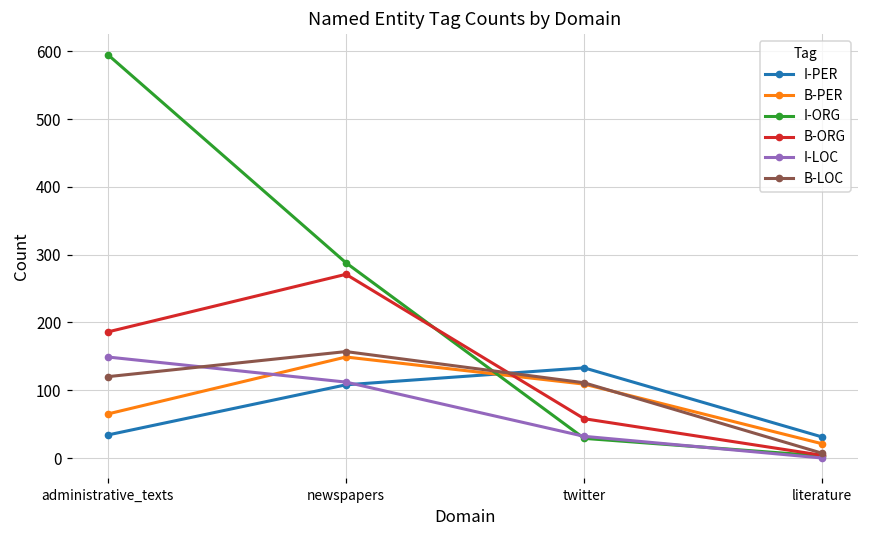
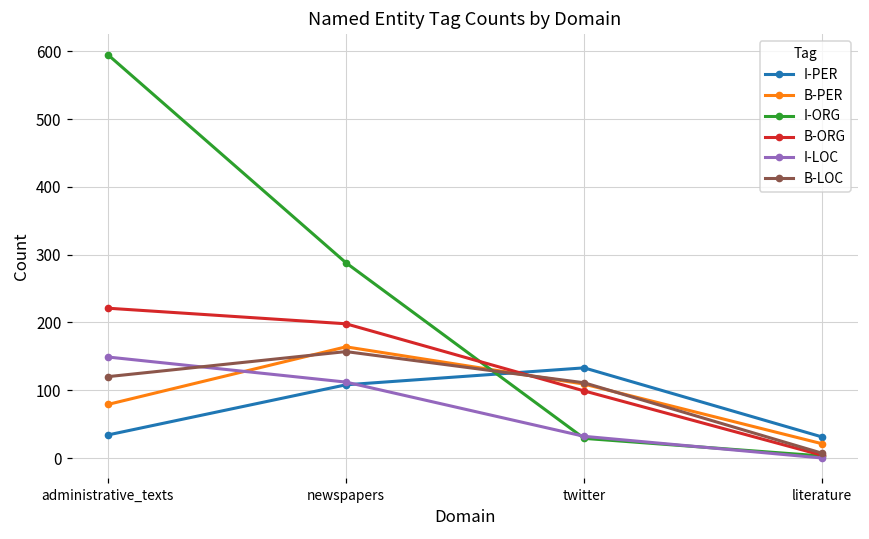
B-PER, administrative_texts: 70 -> 80
B-ORG, administrative_texts: 190 -> 220
B-PER, newspapers: 150 -> 160
B-ORG, newspapers: 270 -> 200
B-ORG, twitter: 60 -> 100
